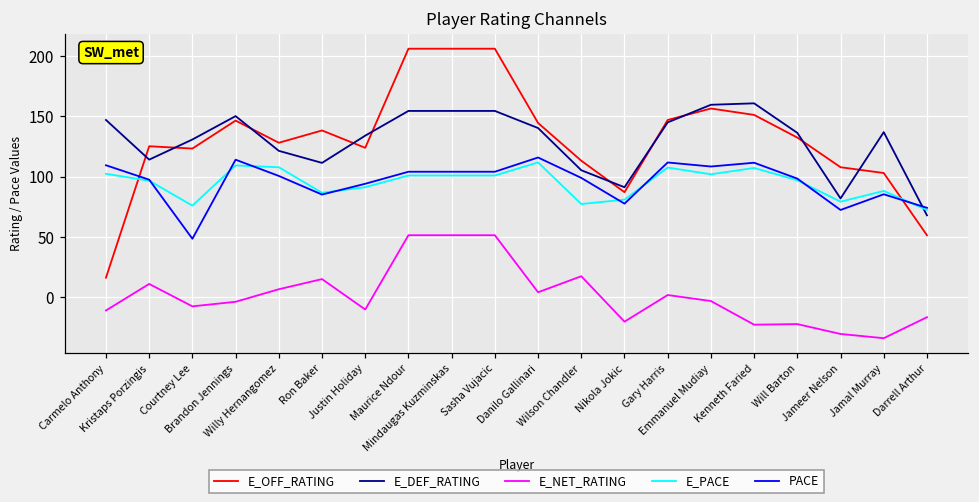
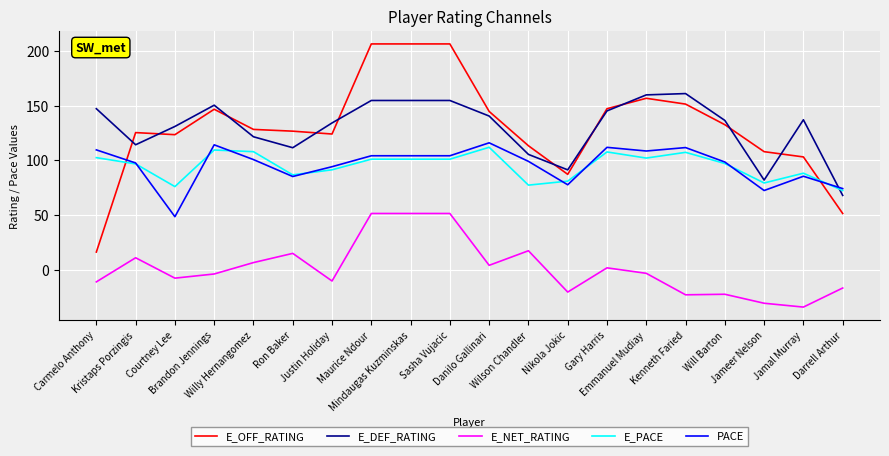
E_OFF_RATING, Ron Baker: 138 -> 127
